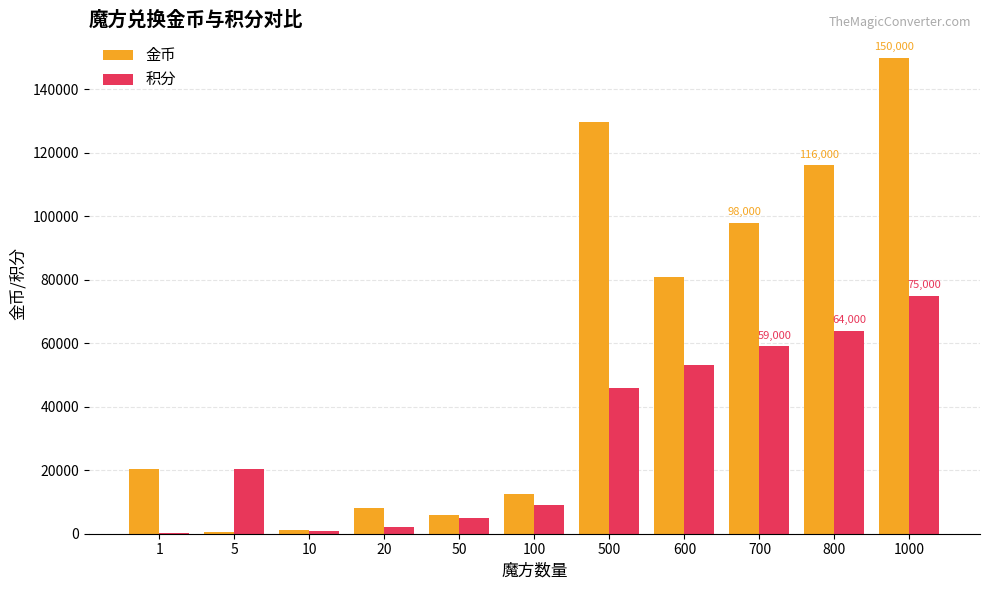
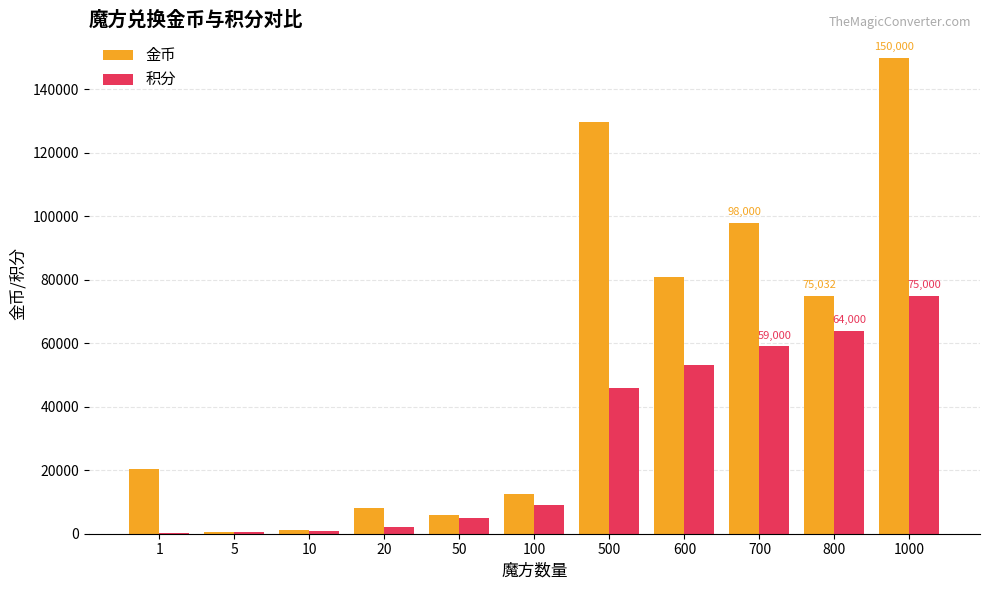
积分, 5: 21000 -> 1000
金币, 800: 116,000 -> 75,032
